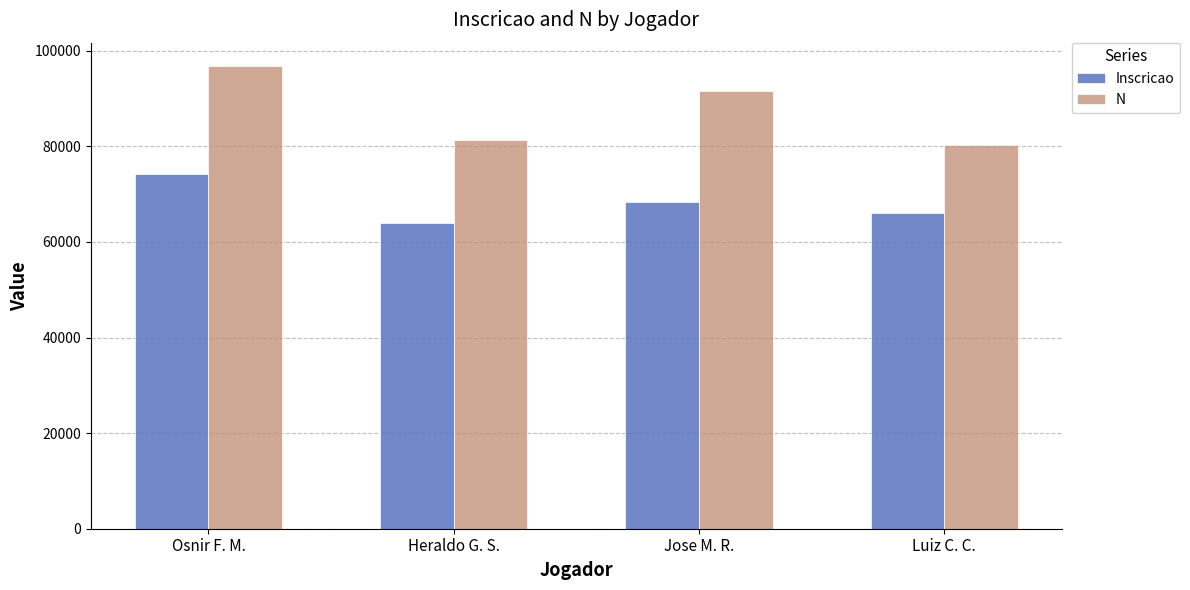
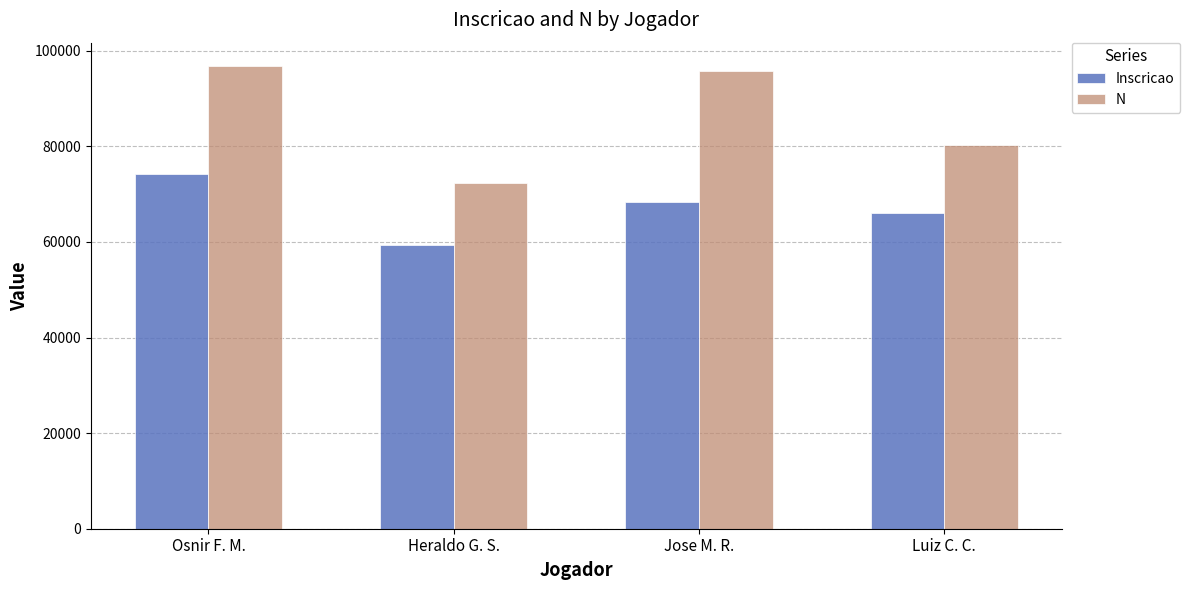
Inscricao, Heraldo G. S.: 64000 -> 59000
N, Heraldo G. S.: 81000 -> 72000
N, Jose M. R.: 92000 -> 96000
